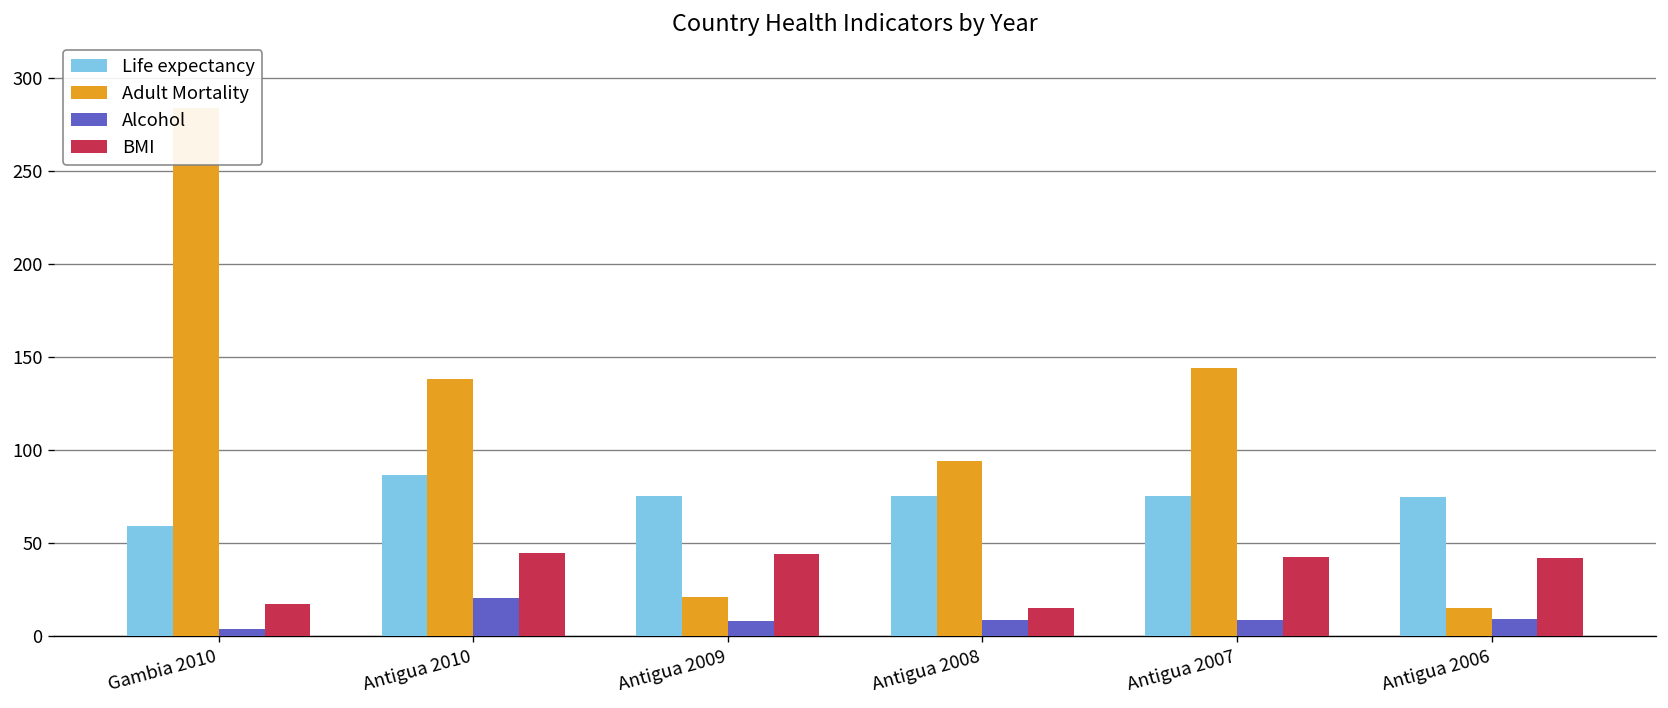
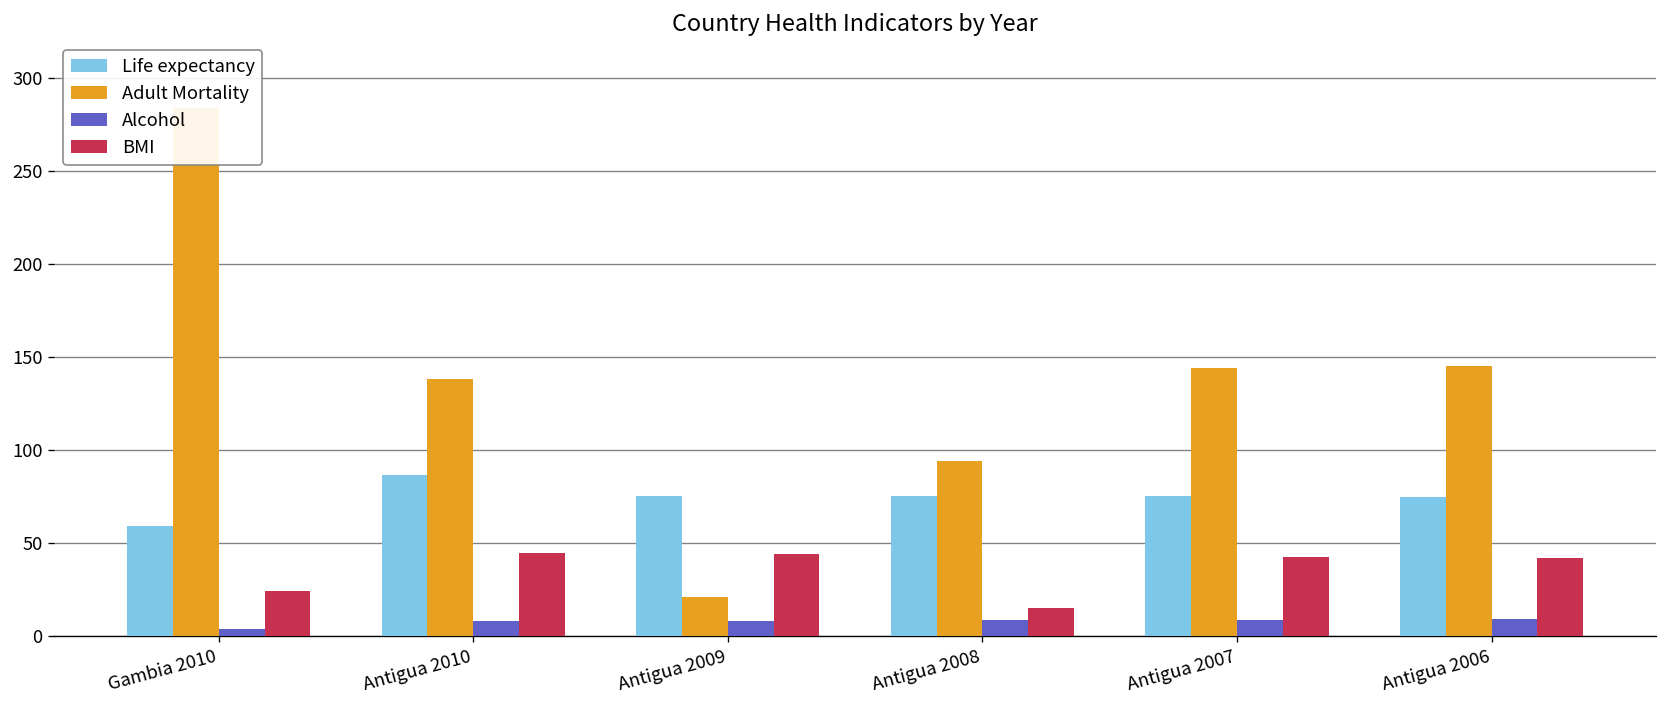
BMI, Gambia 2010: 17 -> 24
Alcohol, Antigua 2010: 20 -> 8
Adult Mortality, Antigua 2006: 15 -> 145
